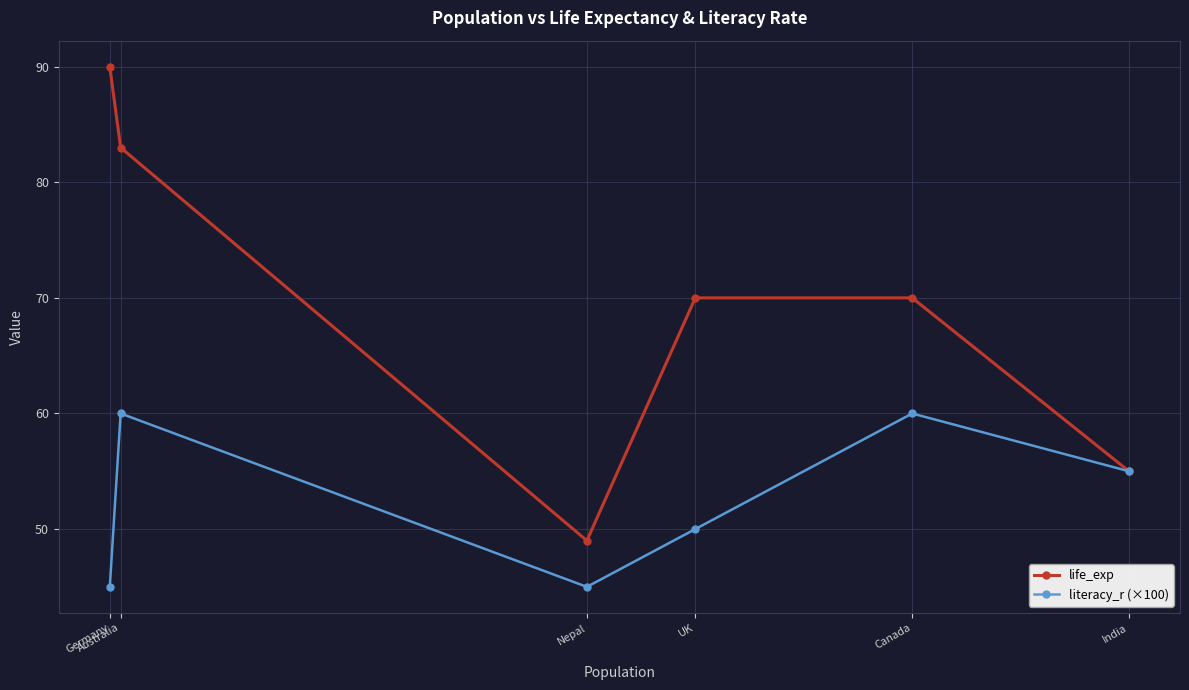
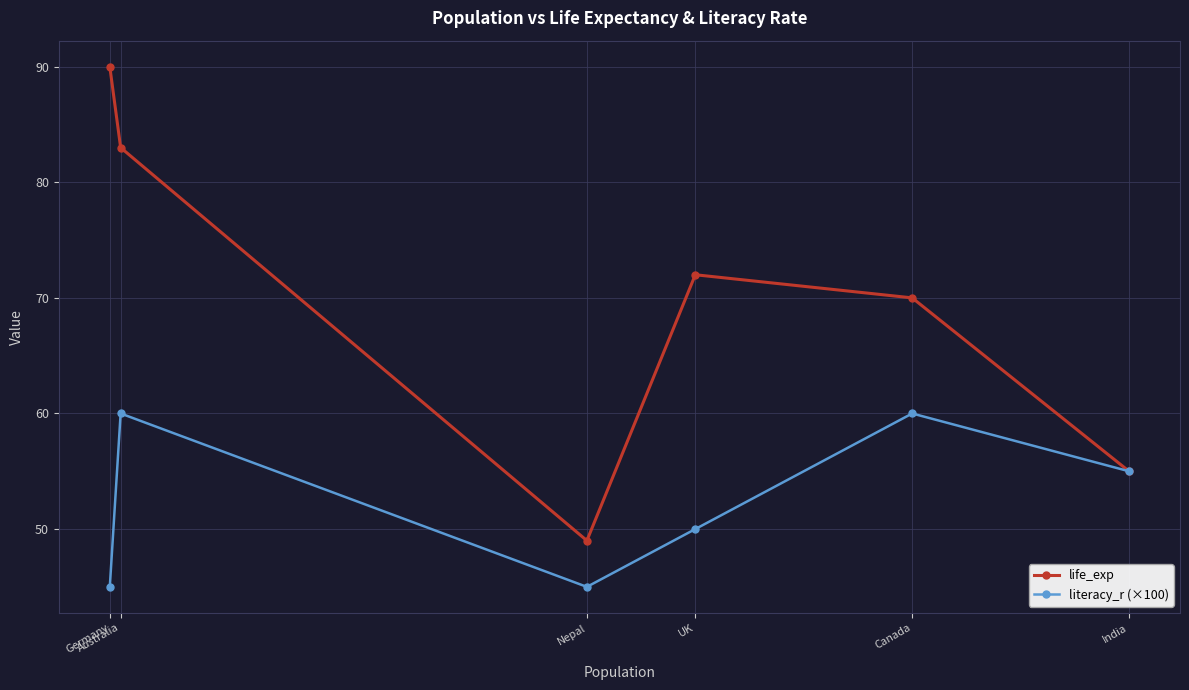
life_exp, UK: 70 -> 72
